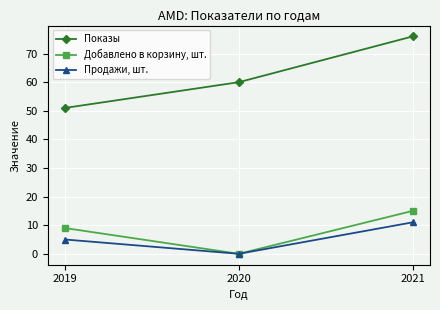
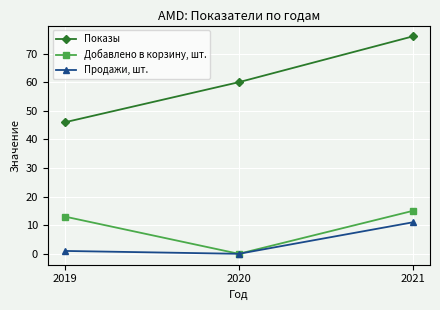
Показы, 2019: 51 -> 46
Добавлено в корзину, шт., 2019: 9 -> 13
Продажи, шт., 2019: 5 -> 1
